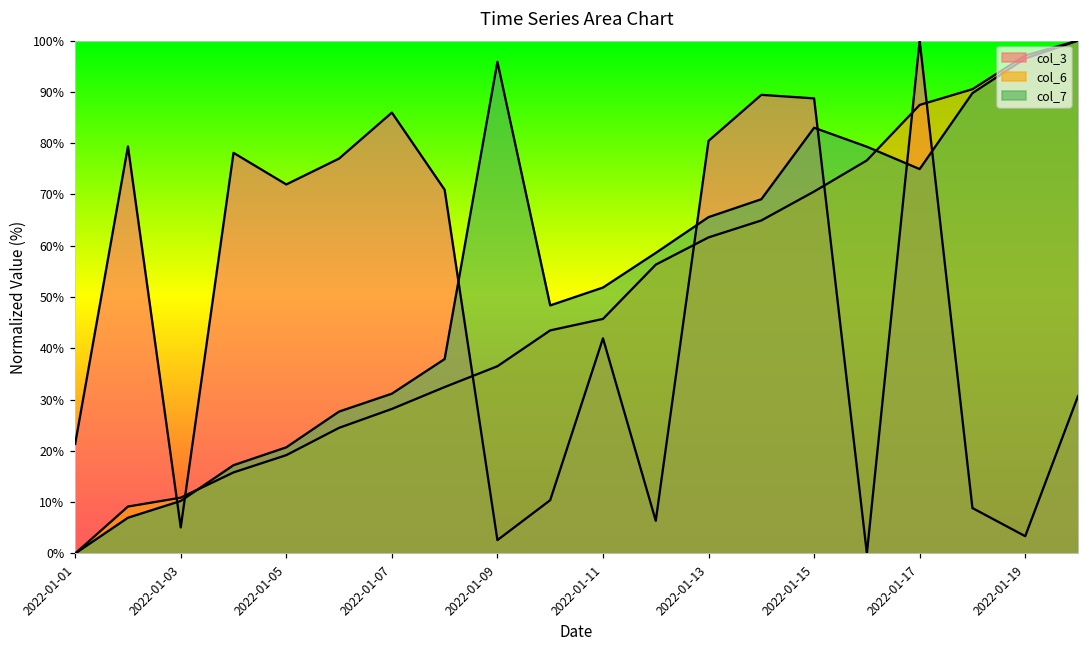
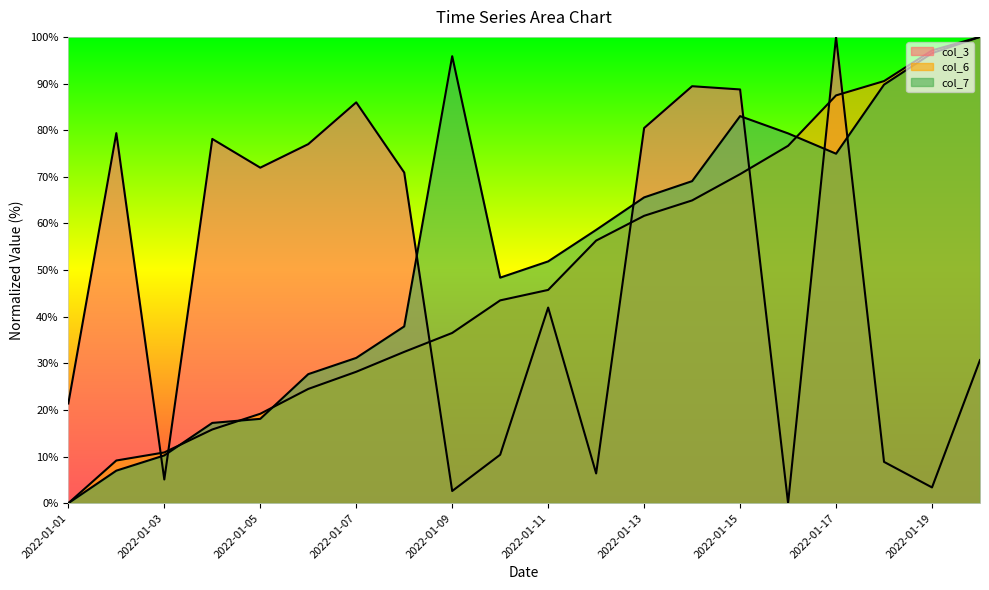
col_7, 2022-01-05: 21% -> 18%
